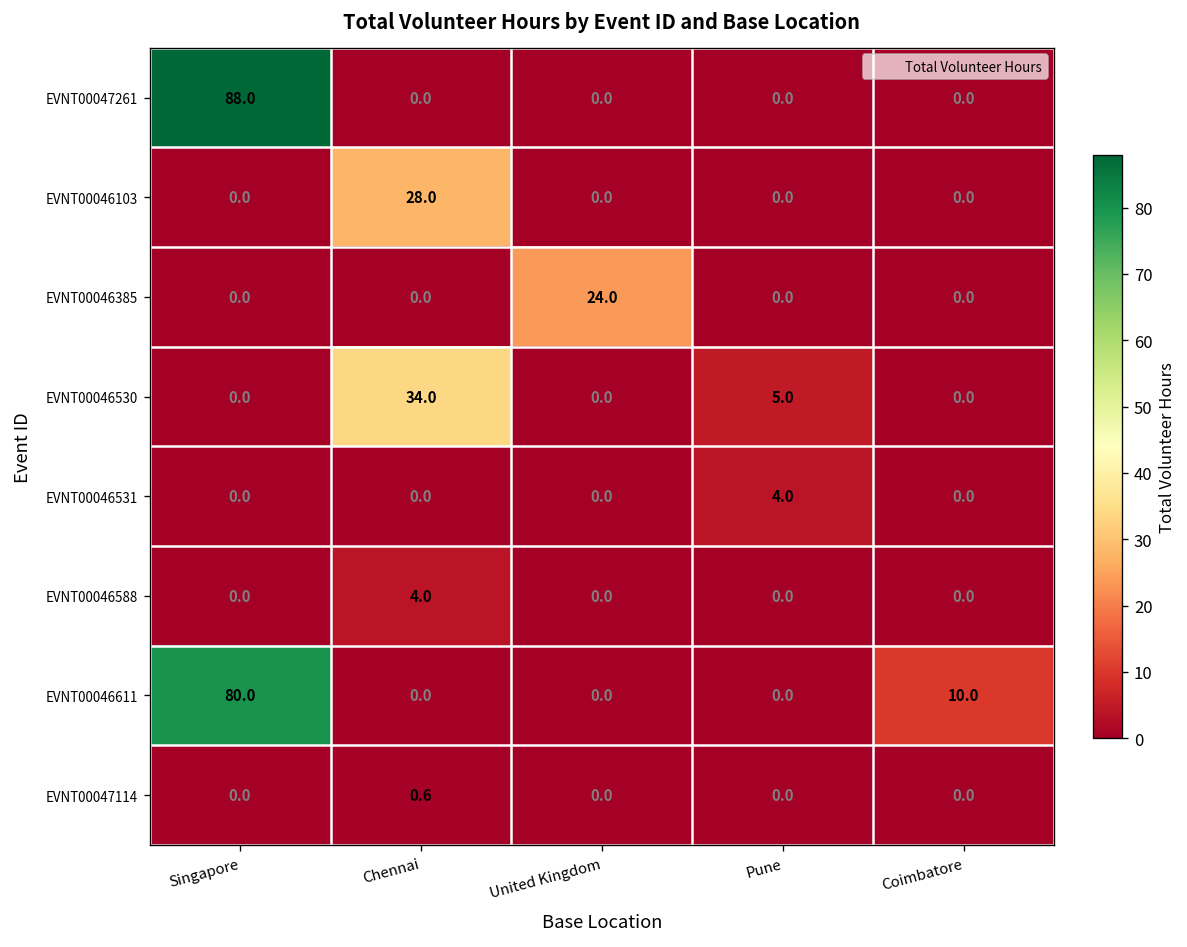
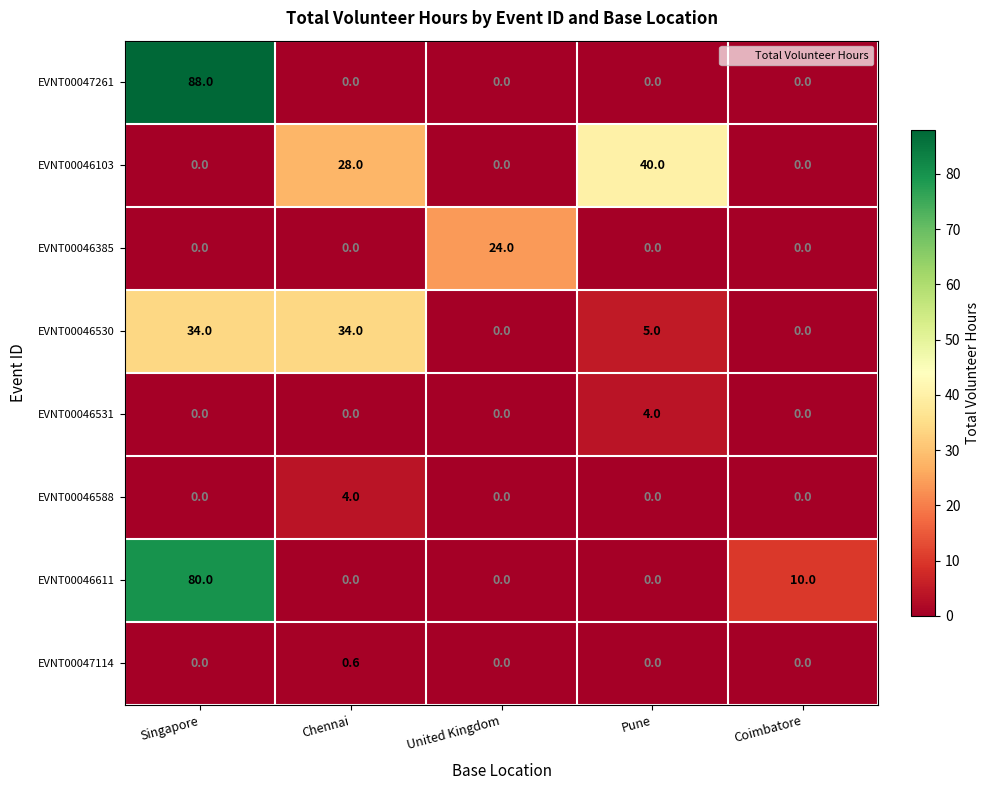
EVNT00046103, Pune: 0.0 -> 40.0
EVNT00046530, Singapore: 0.0 -> 34.0
